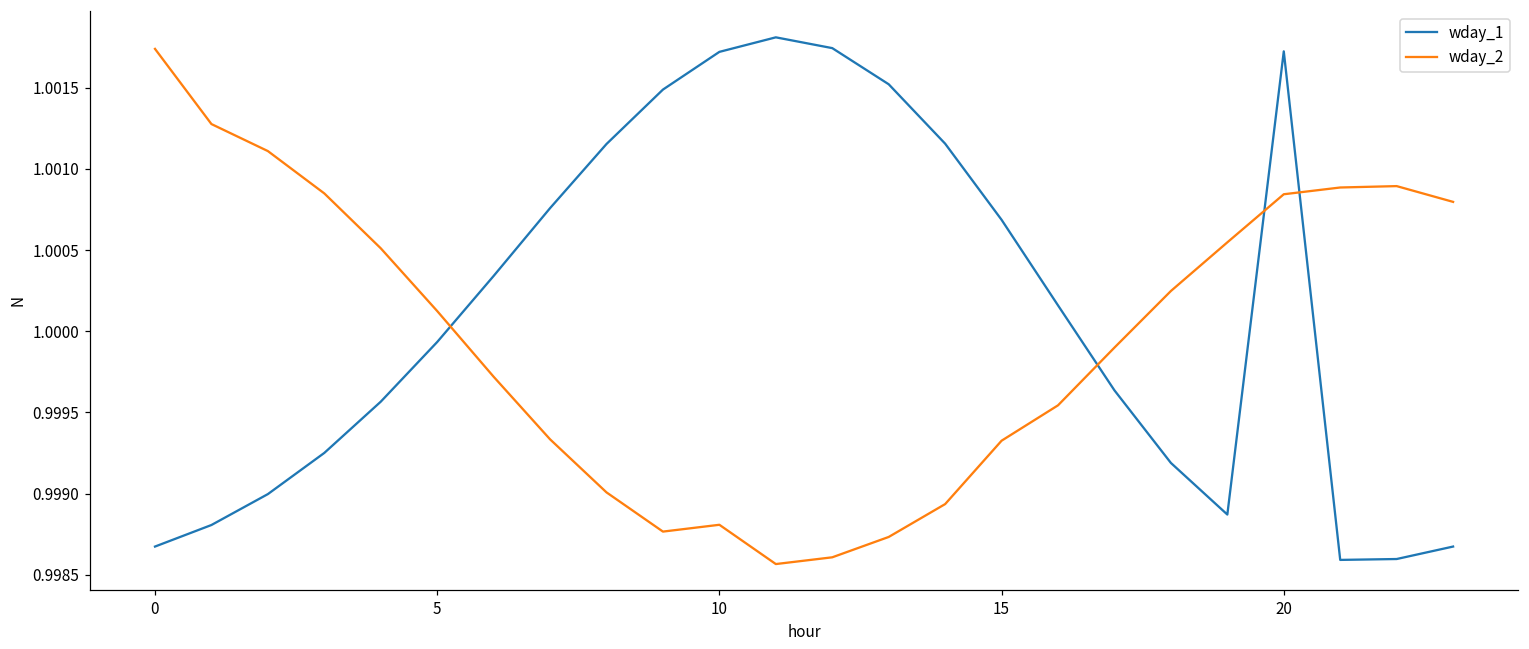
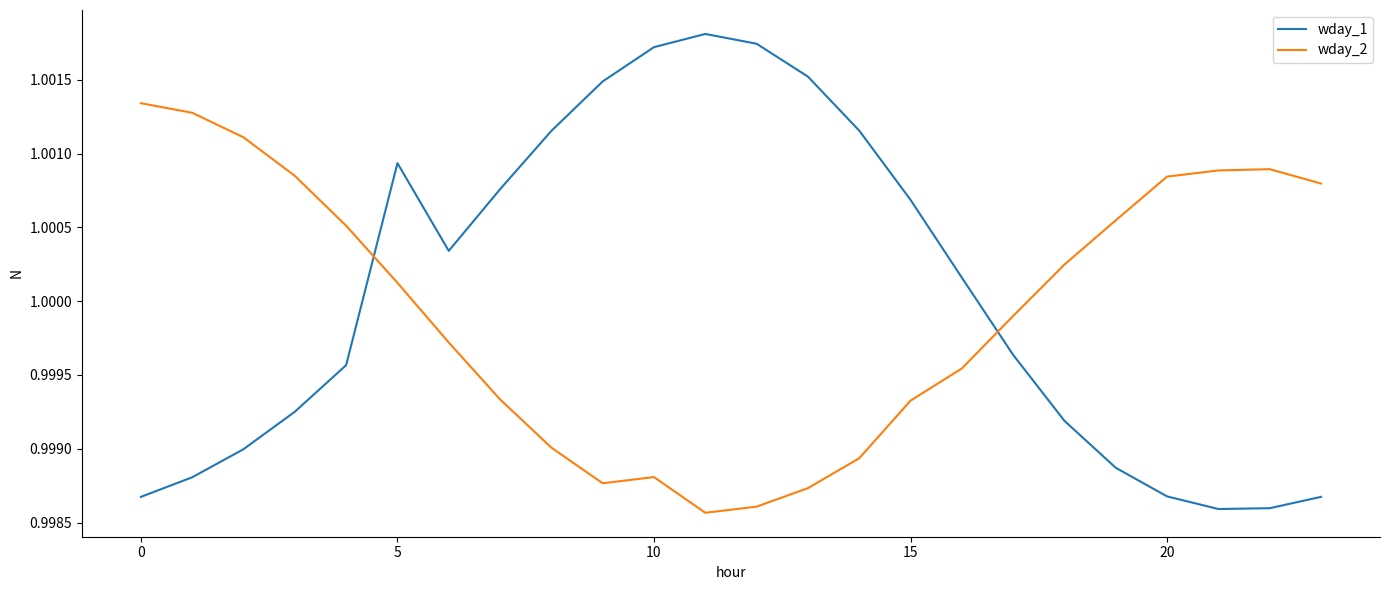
wday_2, 0: 1.00174 -> 1.00134
wday_1, 5: 0.99993 -> 1.00093
wday_1, 20: 1.00172 -> 0.99868
